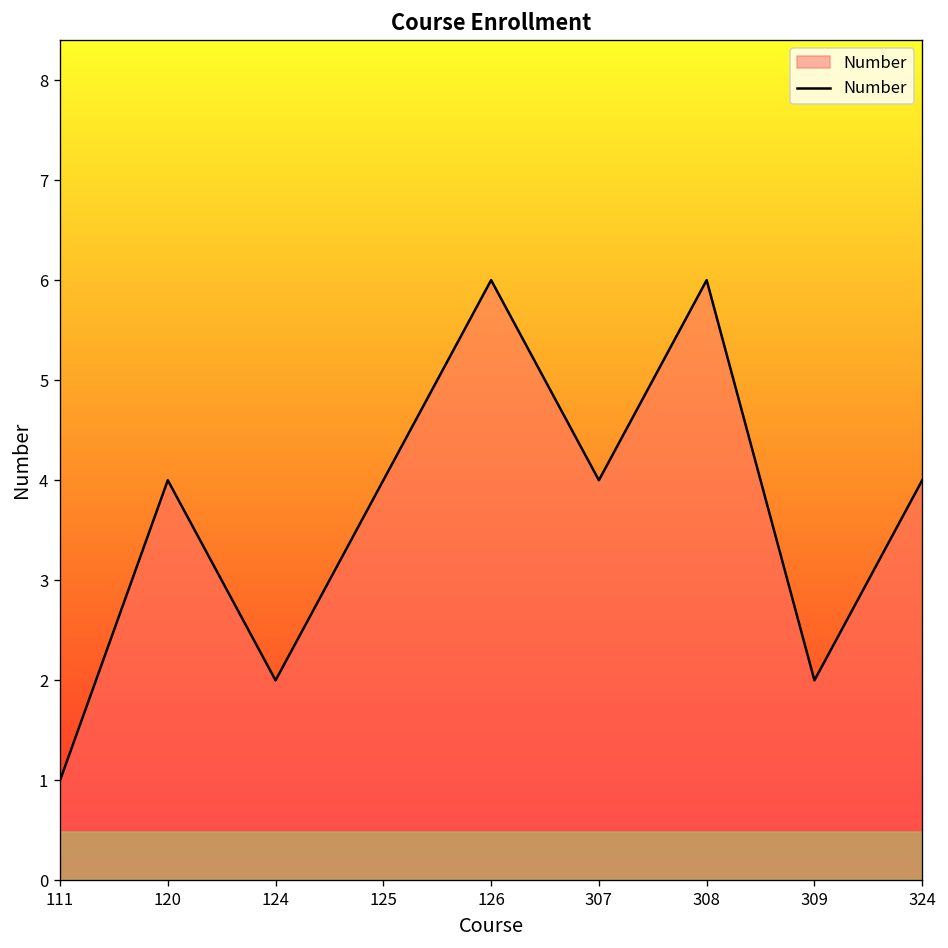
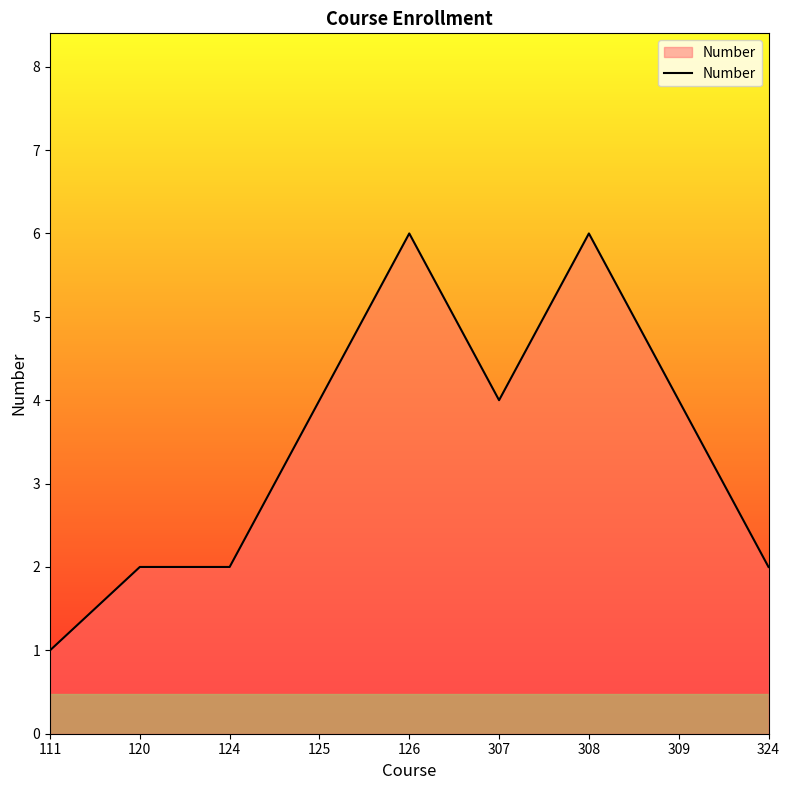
120: 4 -> 2
309: 2 -> 4
324: 4 -> 2
